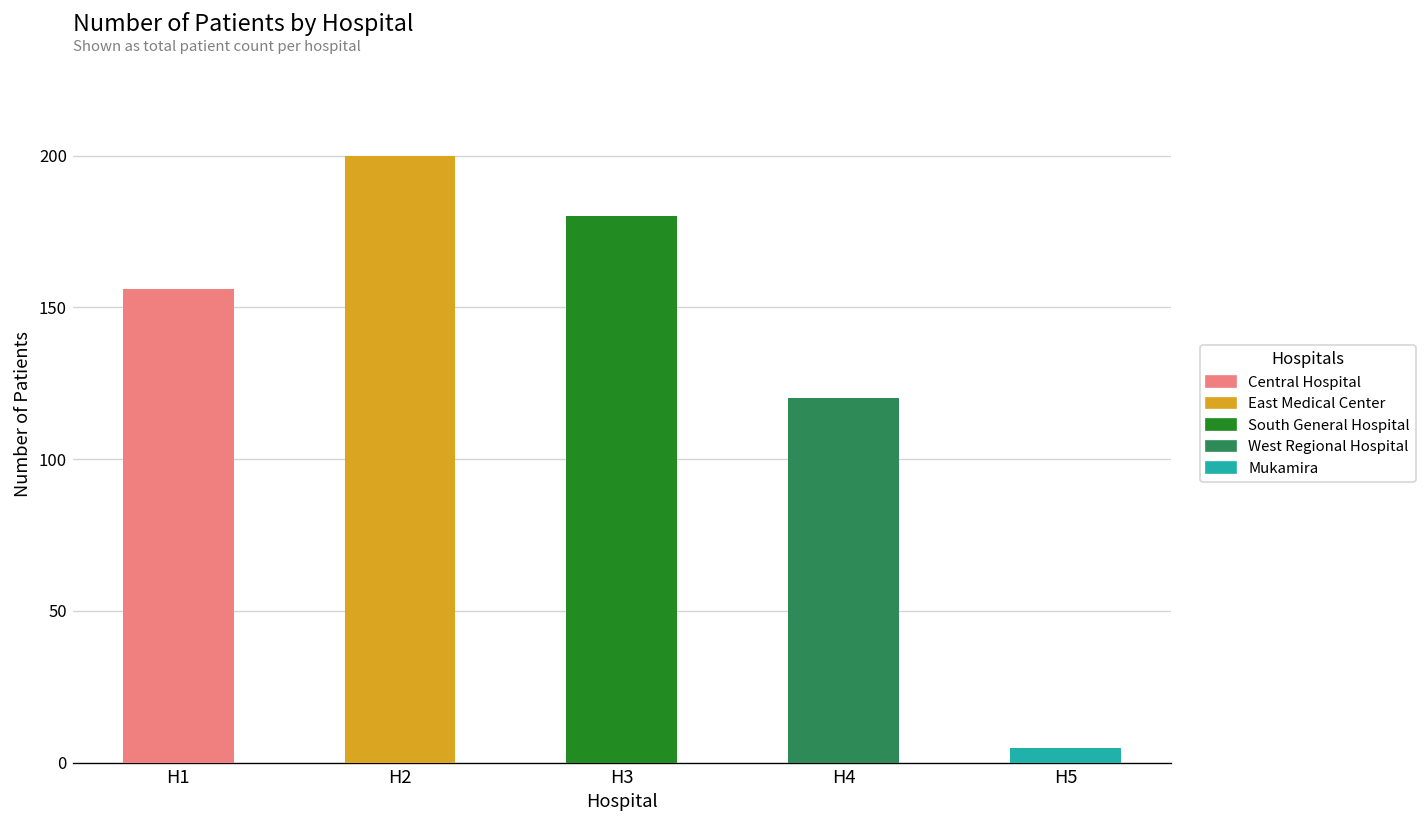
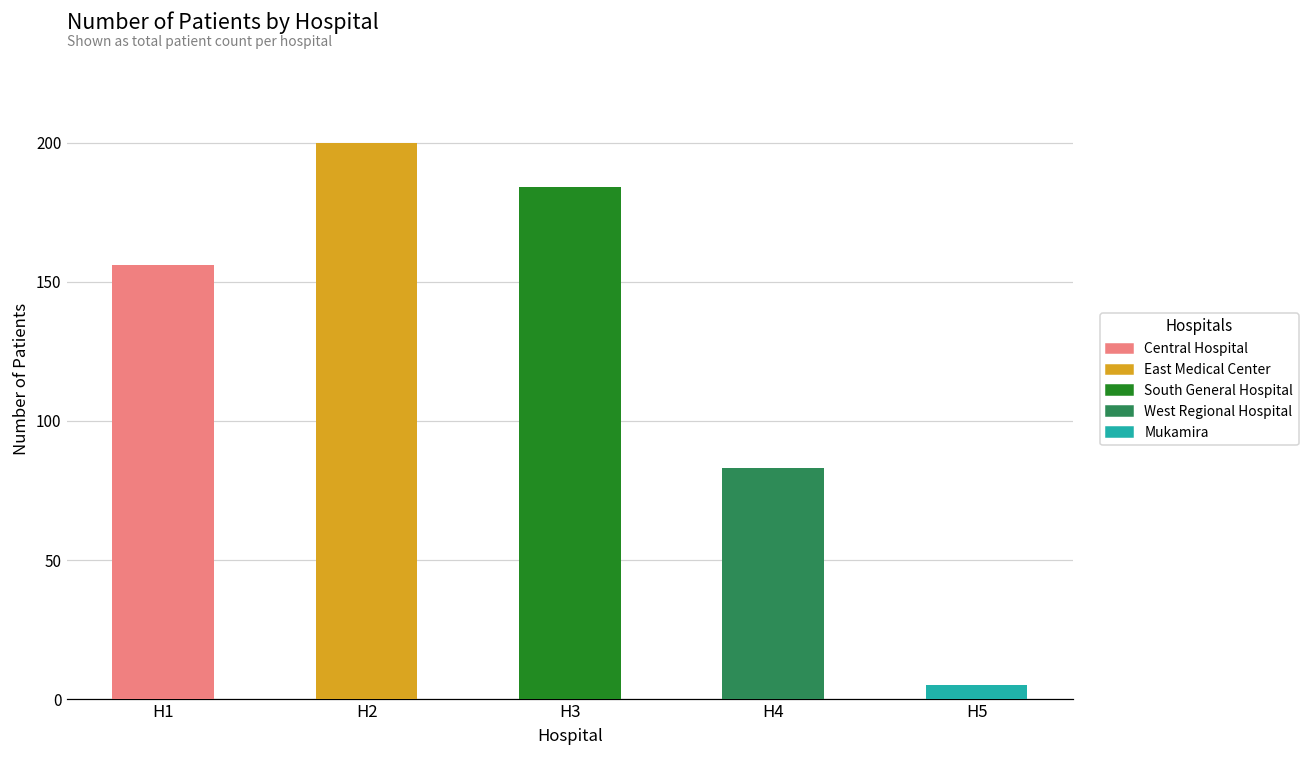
H3: 180 -> 184
H4: 120 -> 83
